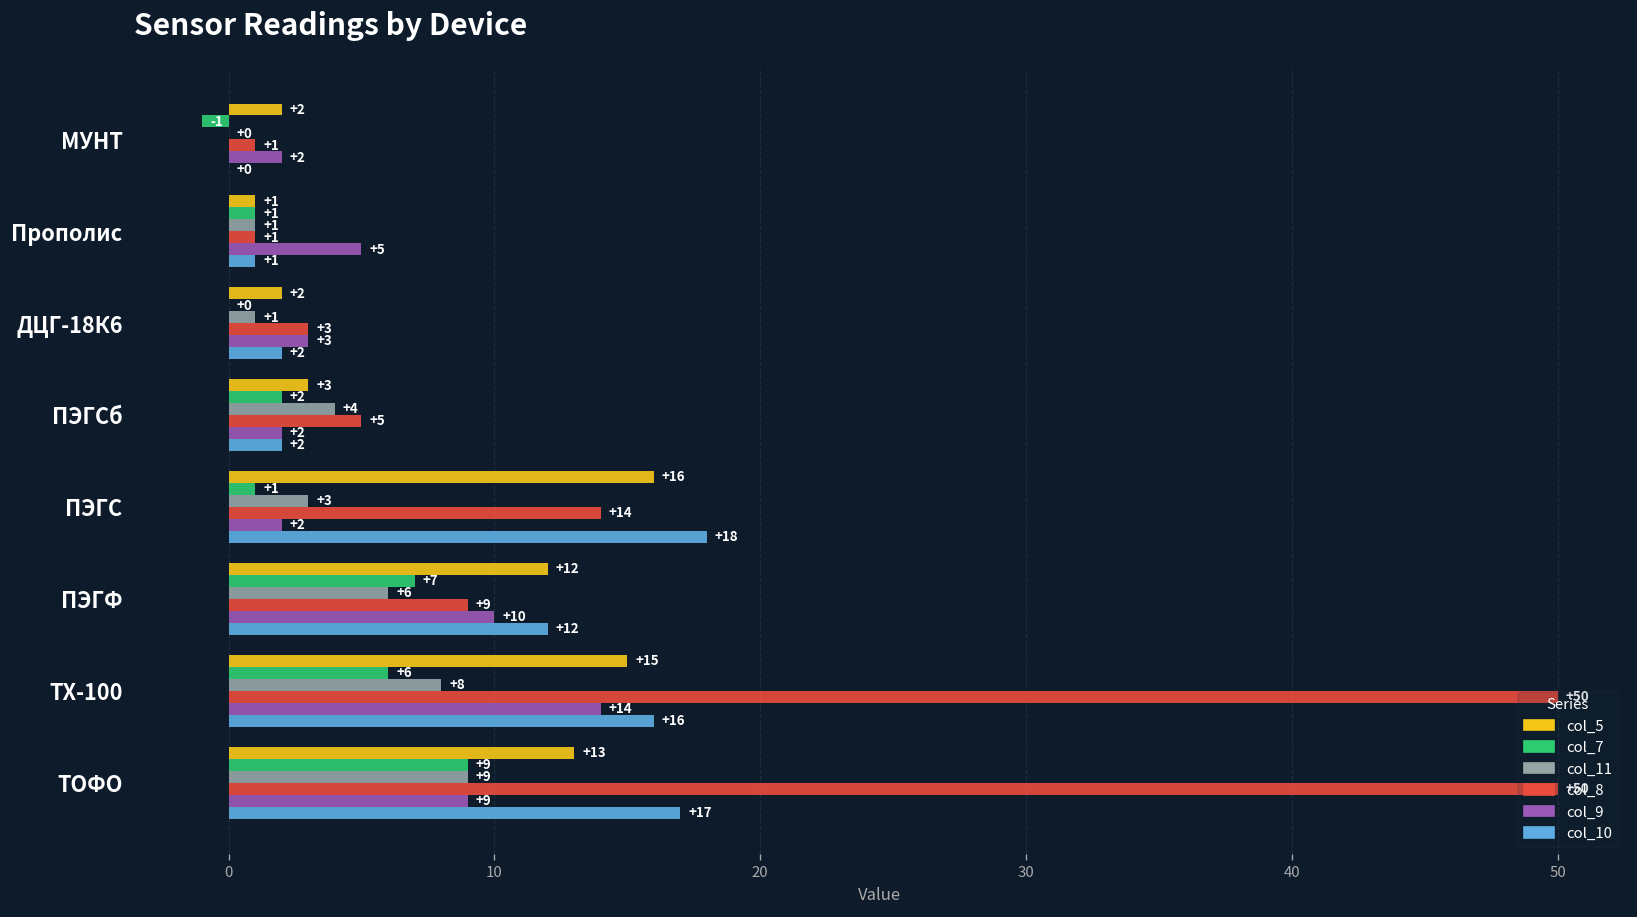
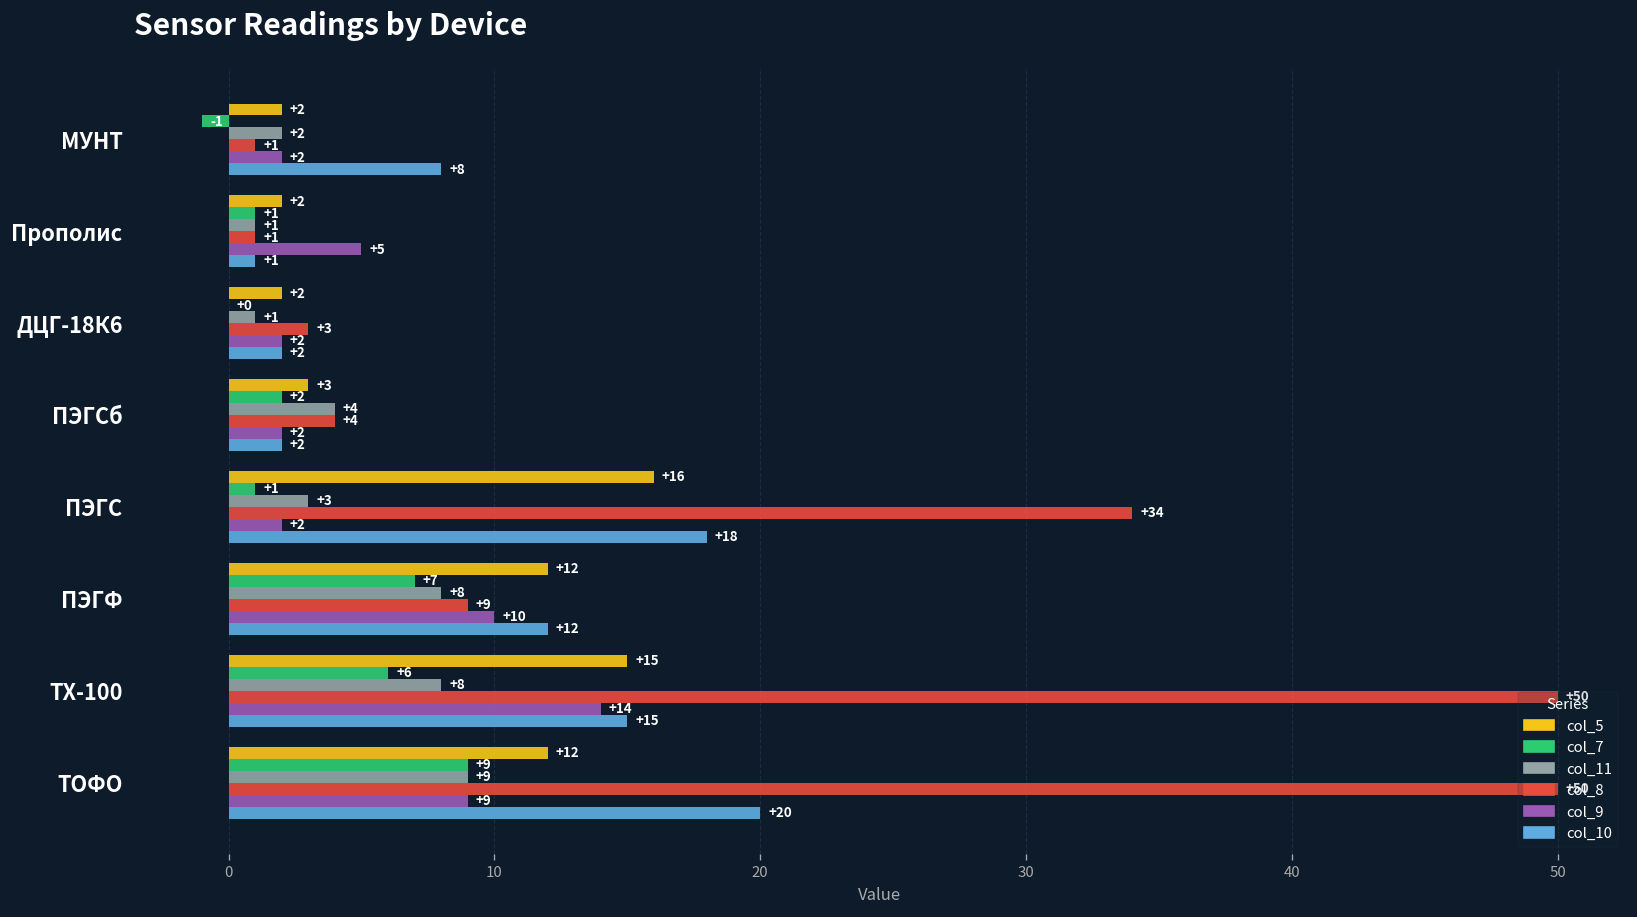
col_11, МУНТ: +0 -> +2
col_10, МУНТ: +0 -> +8
col_5, Прополис: +1 -> +2
col_9, ДЦГ-18К6: +3 -> +2
col_8, ПЭГСб: +5 -> +4
col_8, ПЭГС: +14 -> +34
col_11, ПЭГФ: +6 -> +8
col_10, ТХ-100: +16 -> +15
col_5, ТОФО: +13 -> +12
col_10, ТОФО: +17 -> +20
